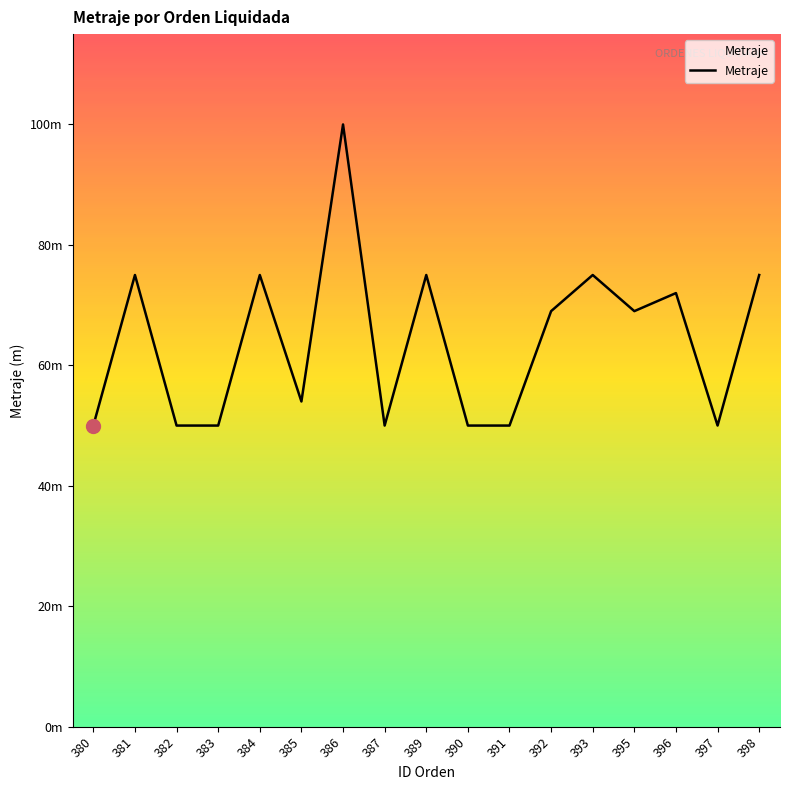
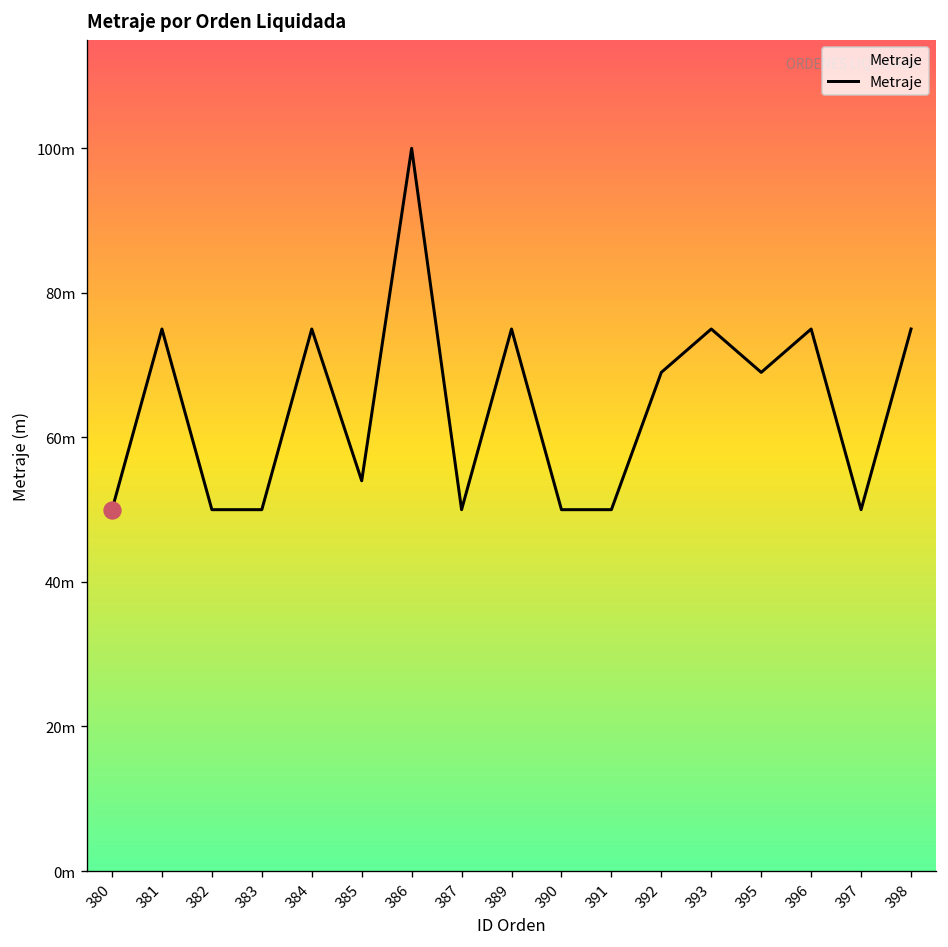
Metraje, 396: 72m -> 75m
